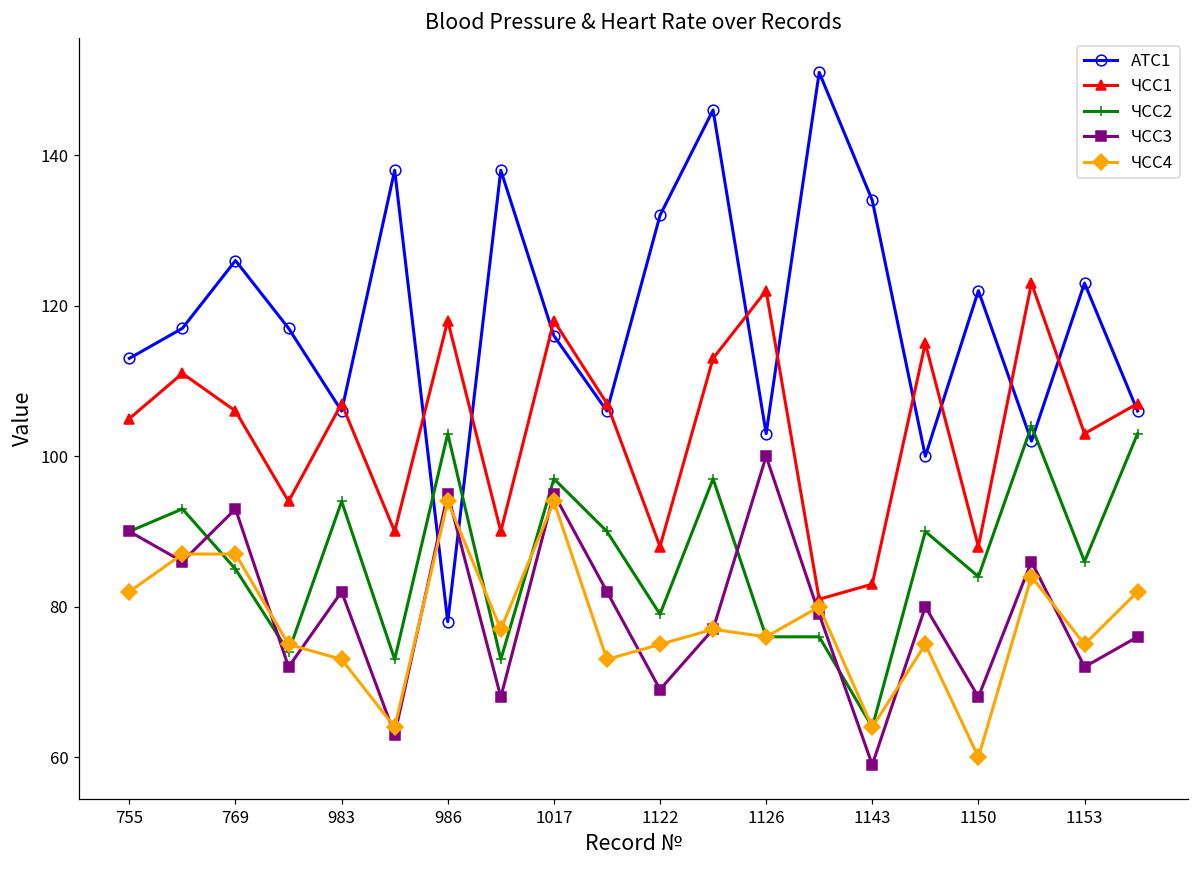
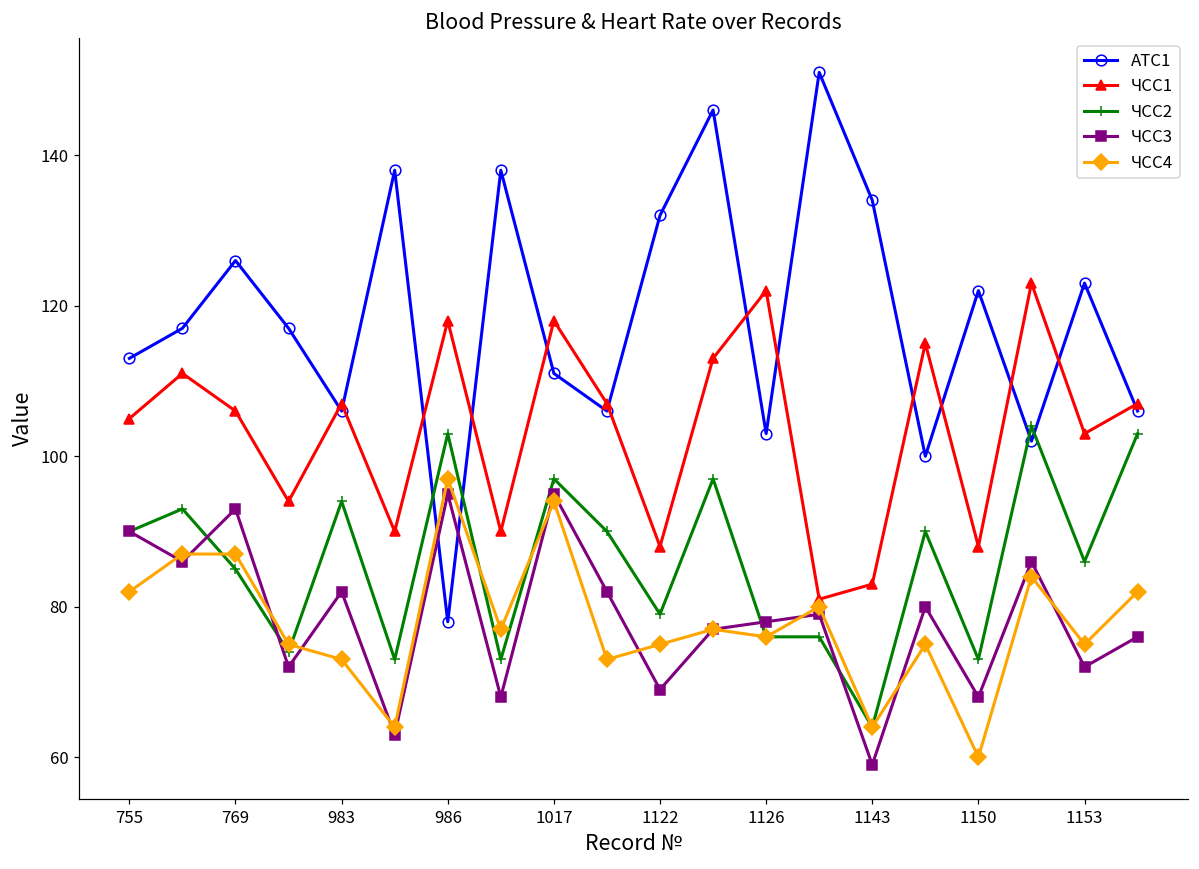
ЧСС4, 986: 94 -> 97
АТС1, 1017: 116 -> 111
ЧСС3, 1126: 100 -> 78
ЧСС2, 1150: 84 -> 73
